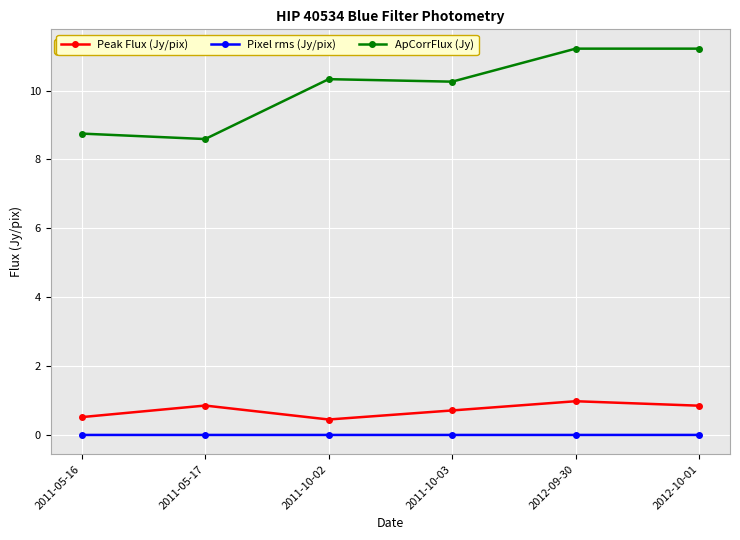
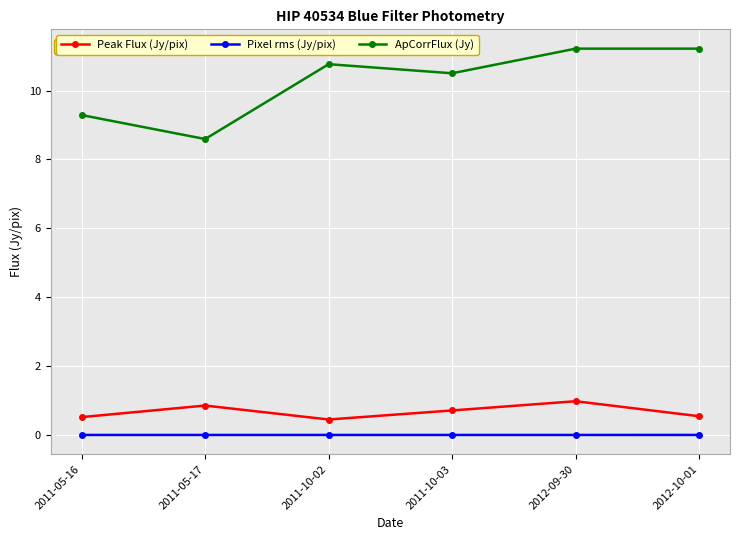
ApCorrFlux (Jy), 2011-05-16: 8.8 -> 9.3
ApCorrFlux (Jy), 2011-10-02: 10.3 -> 10.8
ApCorrFlux (Jy), 2011-10-03: 10.3 -> 10.5
Peak Flux (Jy/pix), 2012-10-01: 0.8 -> 0.5
